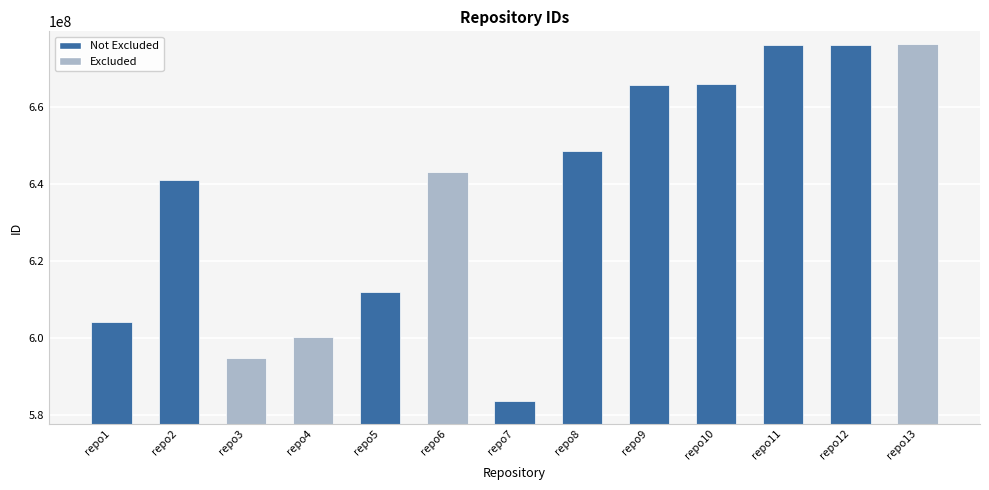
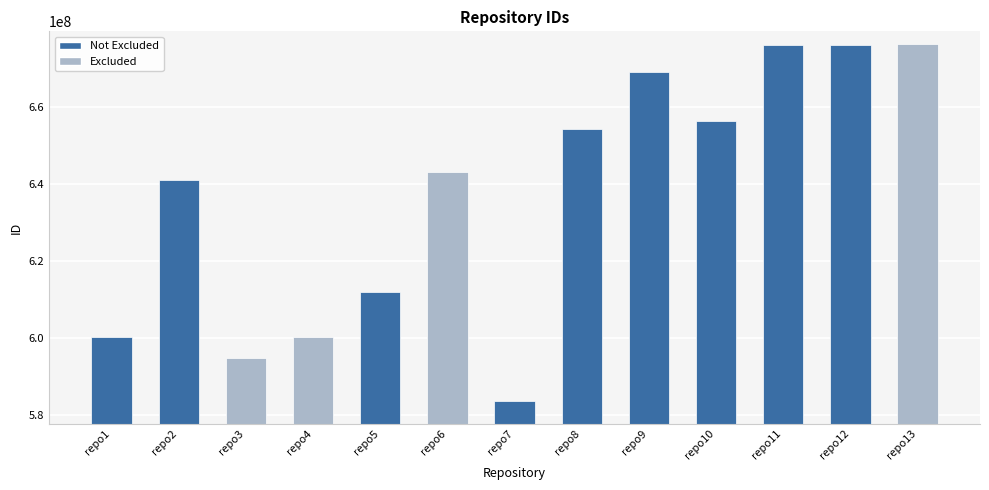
repo1: 604000000 -> 600000000
repo8: 648000000 -> 654000000
repo9: 666000000 -> 669000000
repo10: 666000000 -> 656000000
